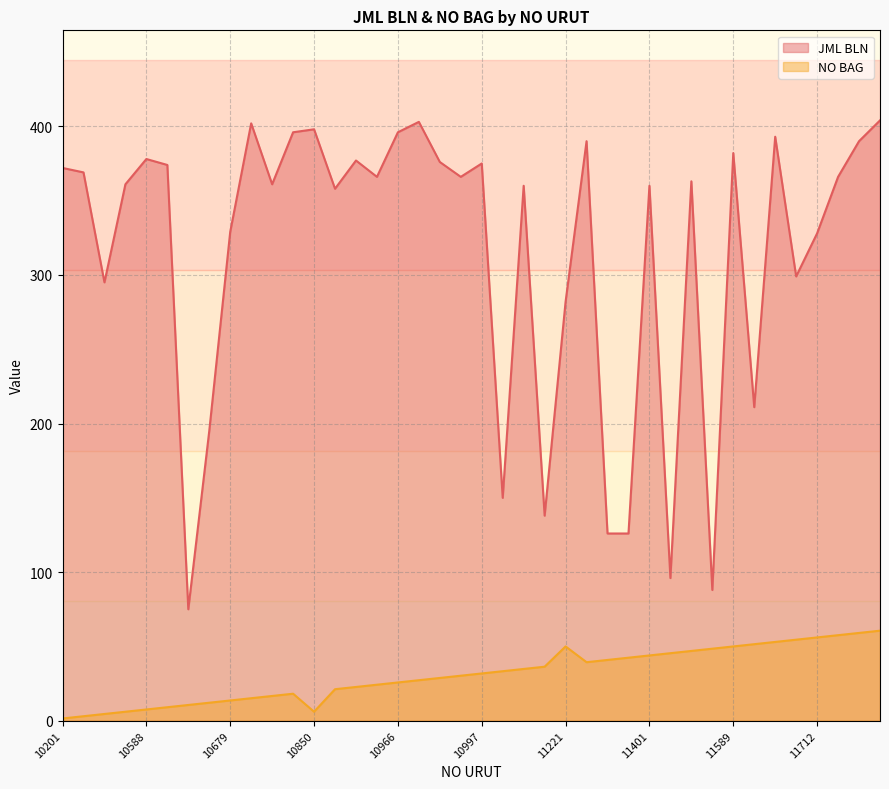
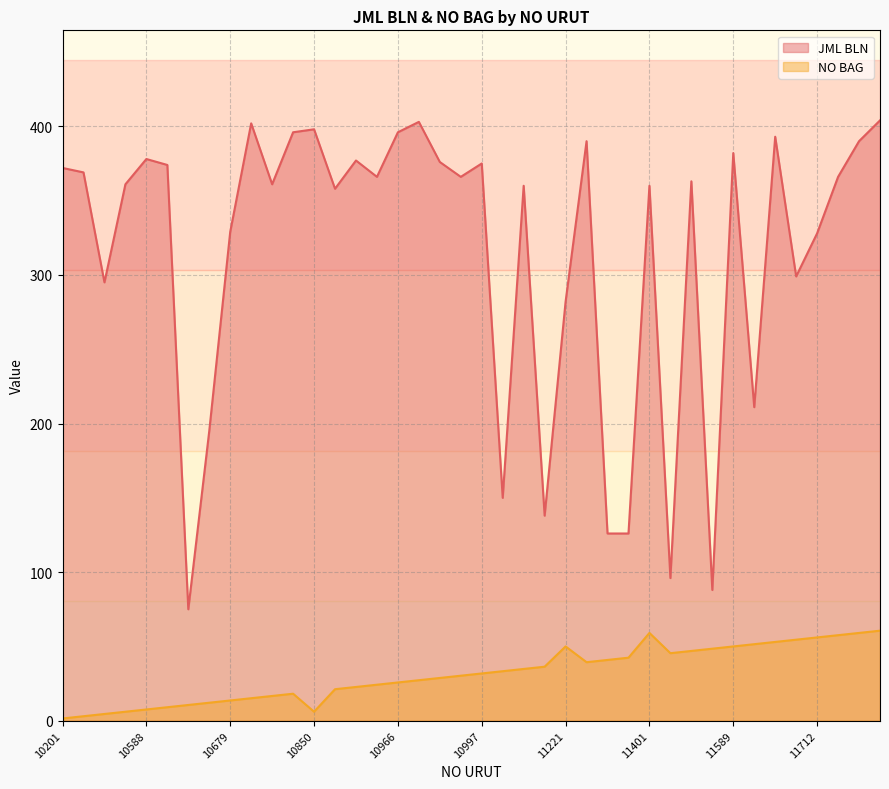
NO BAG, 11401: 44 -> 59
